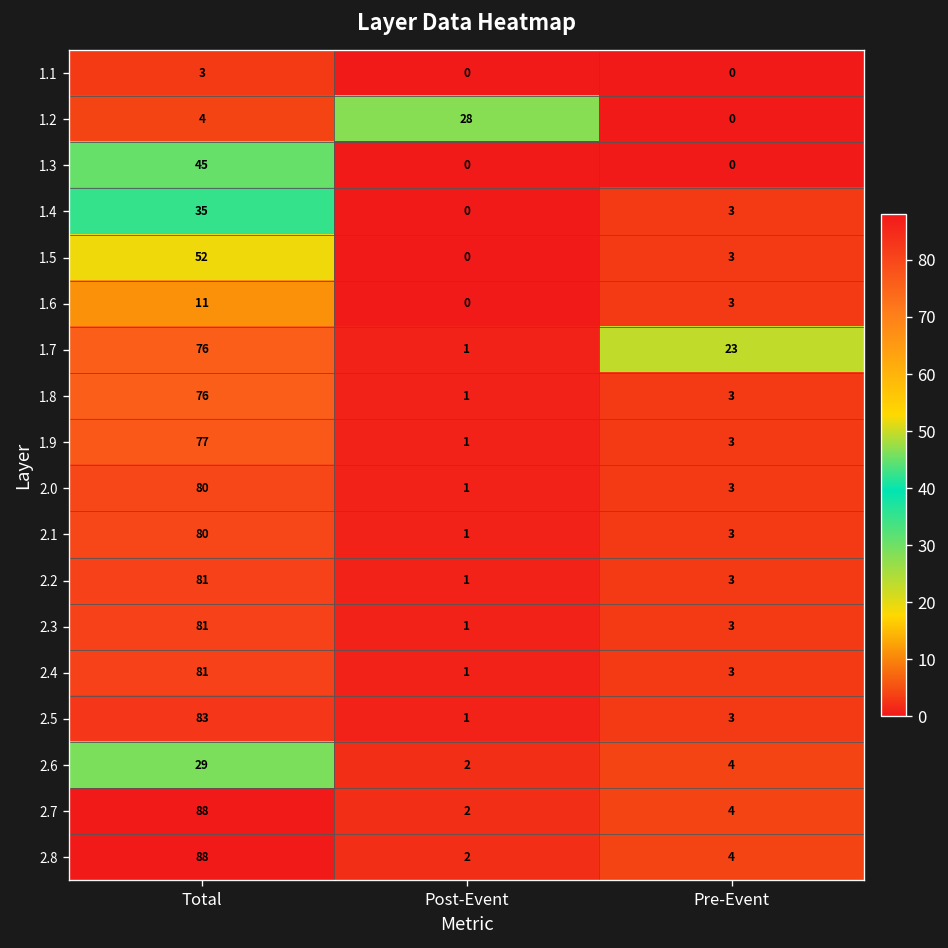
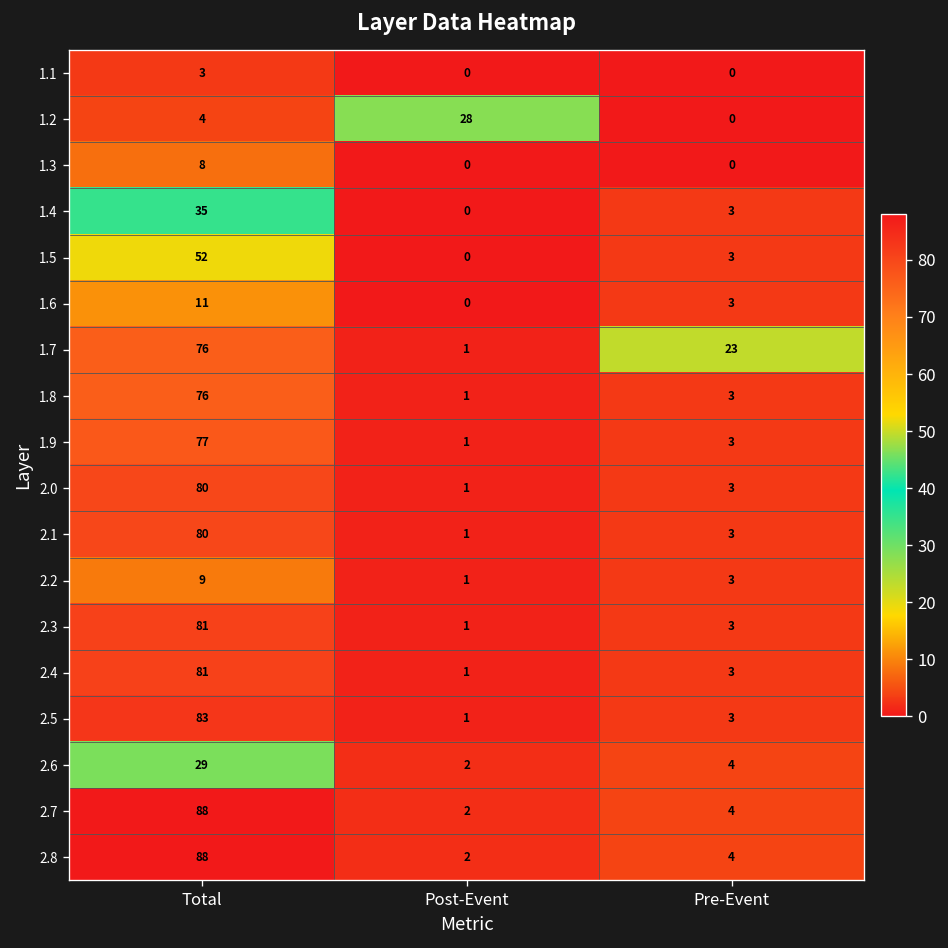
1.3, Total: 45 -> 8
2.2, Total: 81 -> 9
